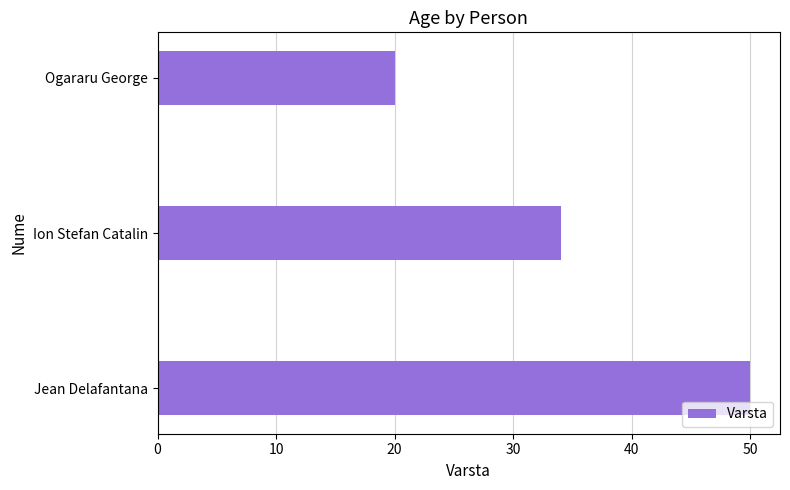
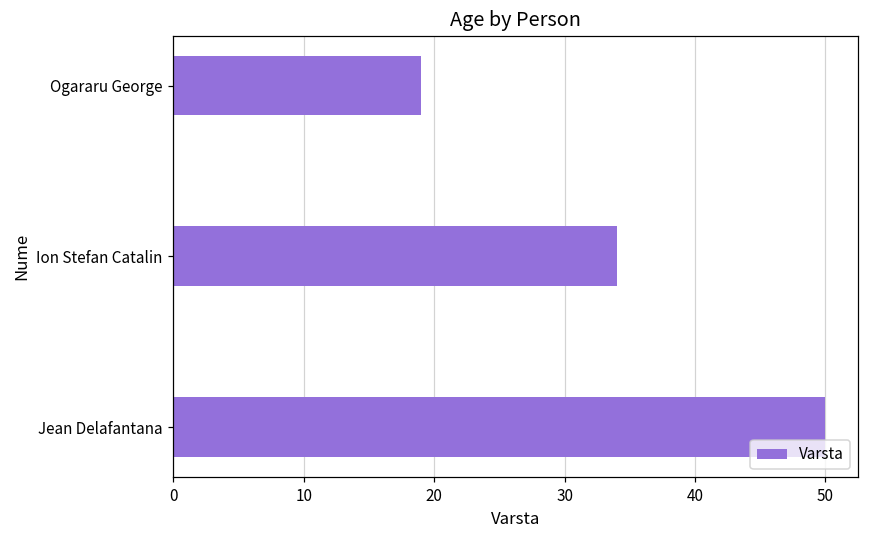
Ogararu George: 20 -> 19
